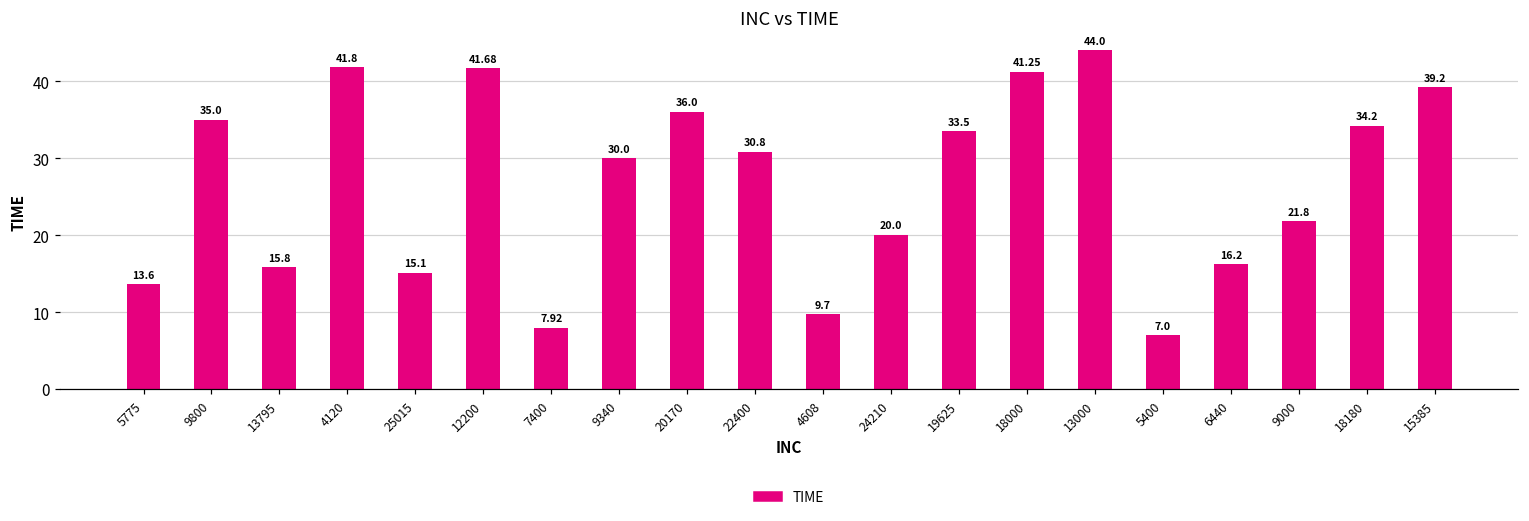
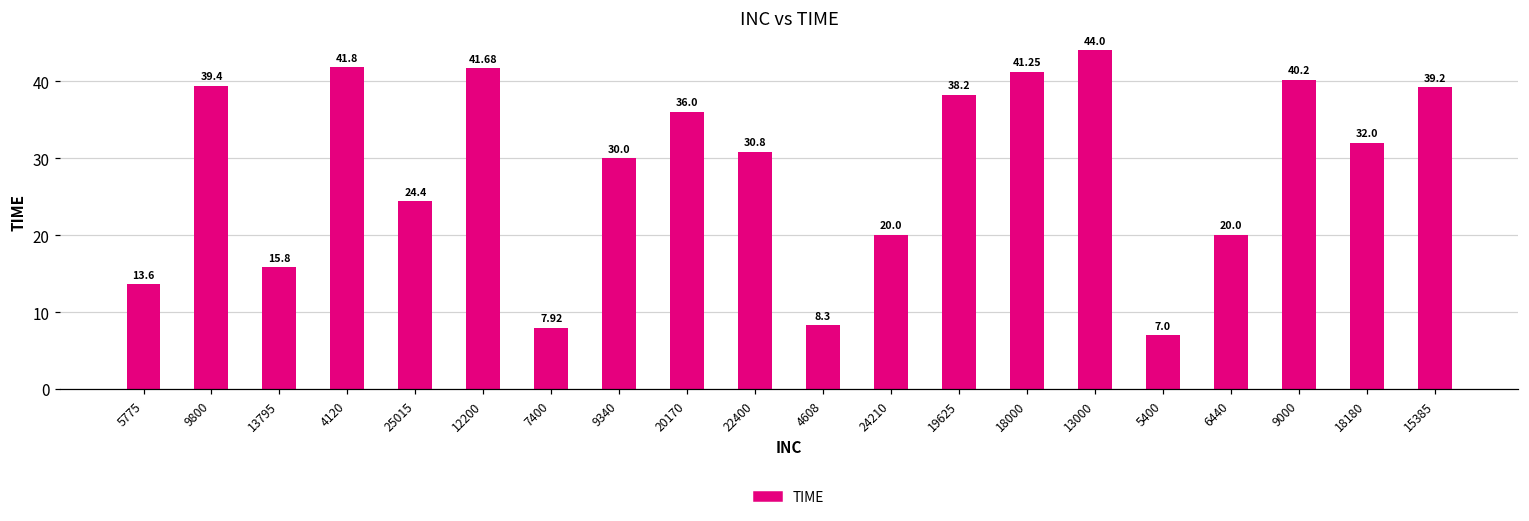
9800: 35.0 -> 39.4
25015: 15.1 -> 24.4
4608: 9.7 -> 8.3
19625: 33.5 -> 38.2
6440: 16.2 -> 20.0
9000: 21.8 -> 40.2
18180: 34.2 -> 32.0
